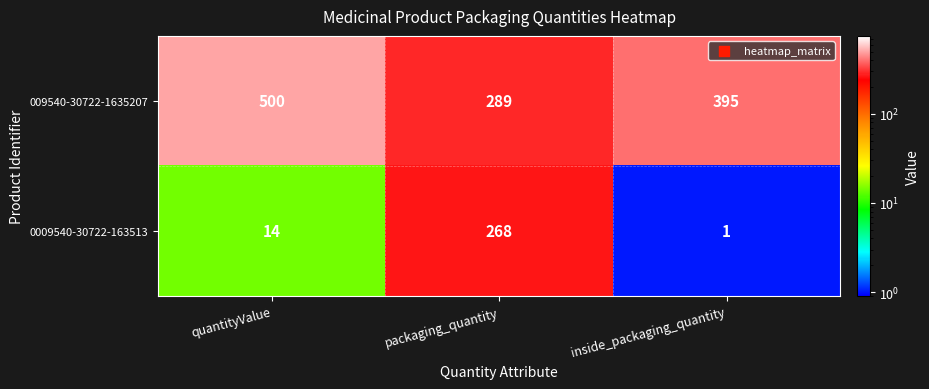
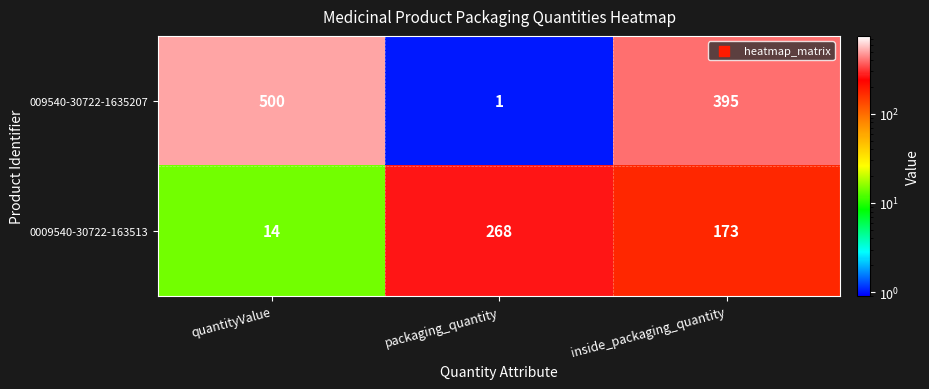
009540-30722-1635207, packaging_quantity: 289 -> 1
0009540-30722-163513, inside_packaging_quantity: 1 -> 173
